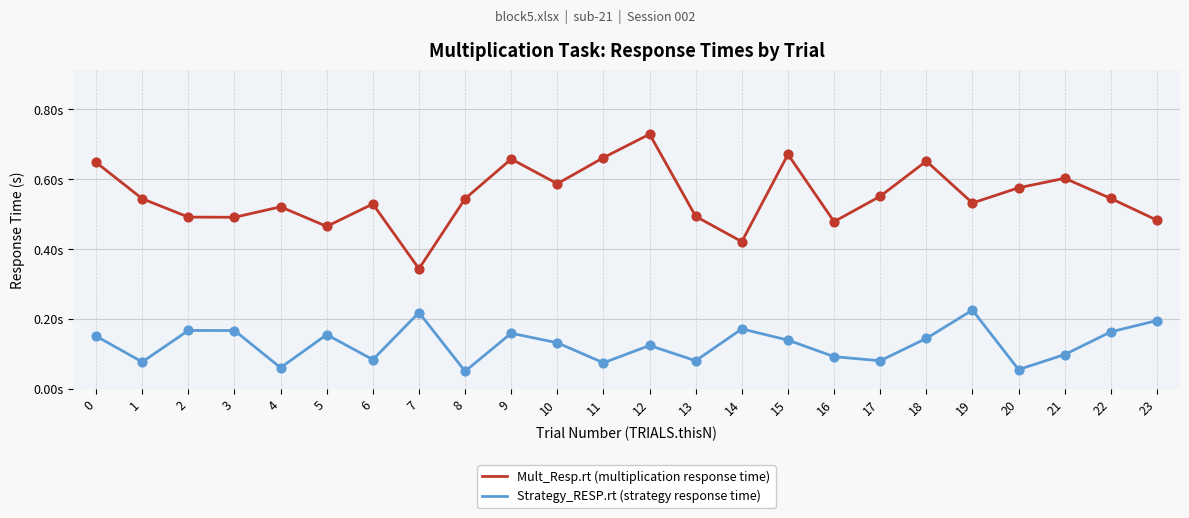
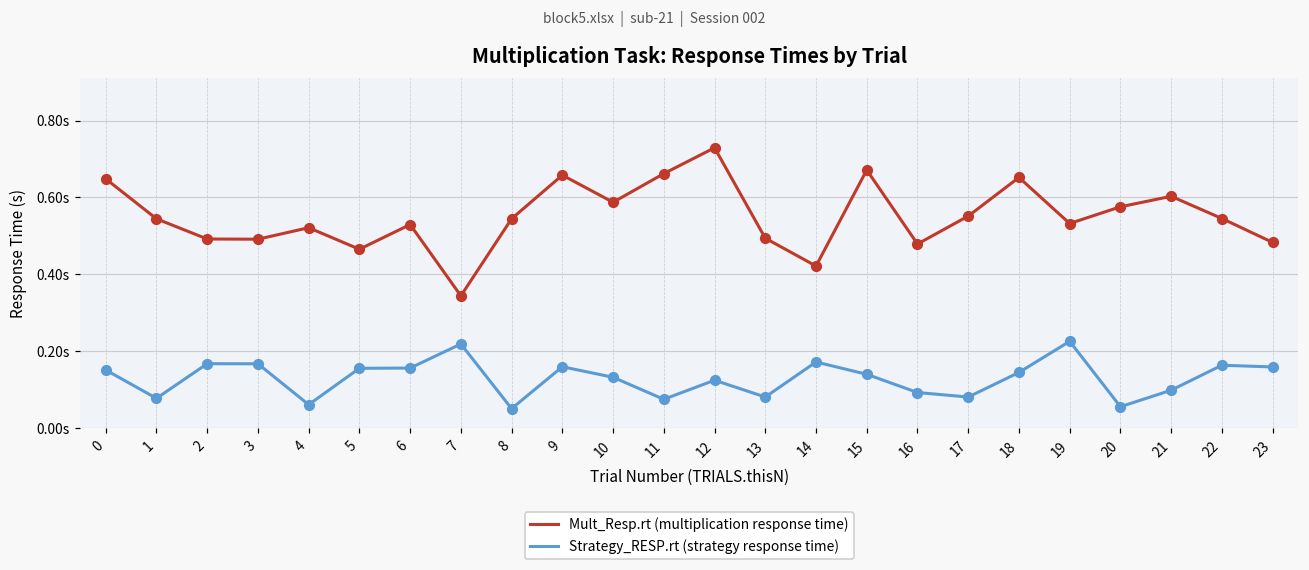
Strategy_RESP.rt (strategy response time), 6: 0.08s -> 0.16s
Strategy_RESP.rt (strategy response time), 23: 0.20s -> 0.16s
